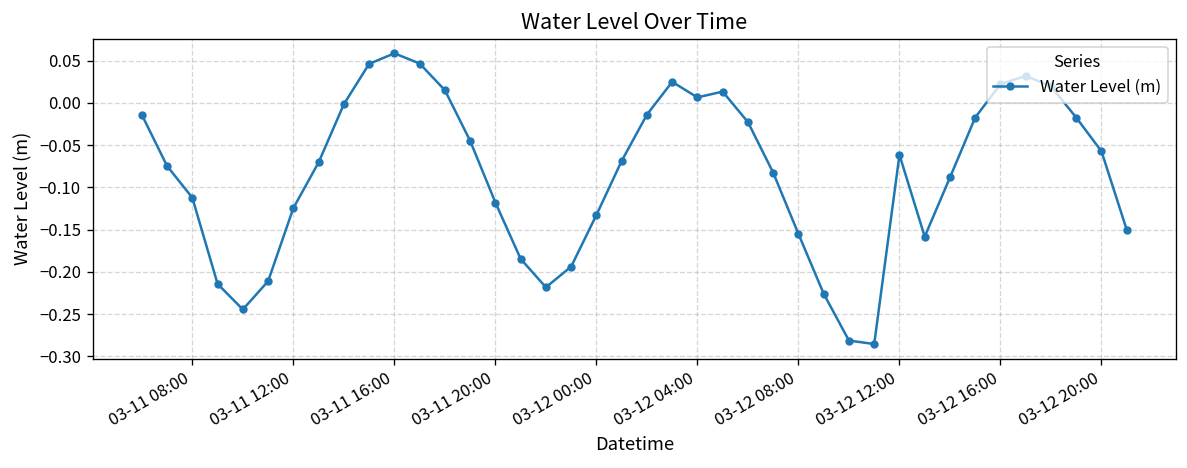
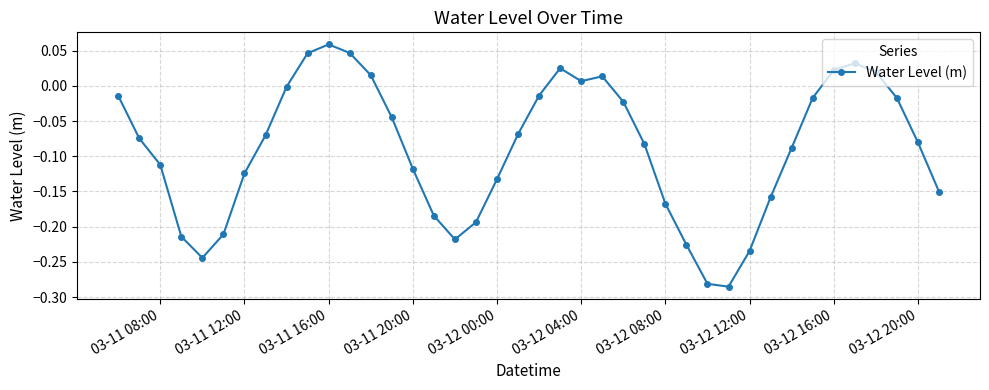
03-12 08:00: -0.16 -> -0.17
03-12 12:00: -0.06 -> -0.23
03-12 20:00: -0.06 -> -0.08
